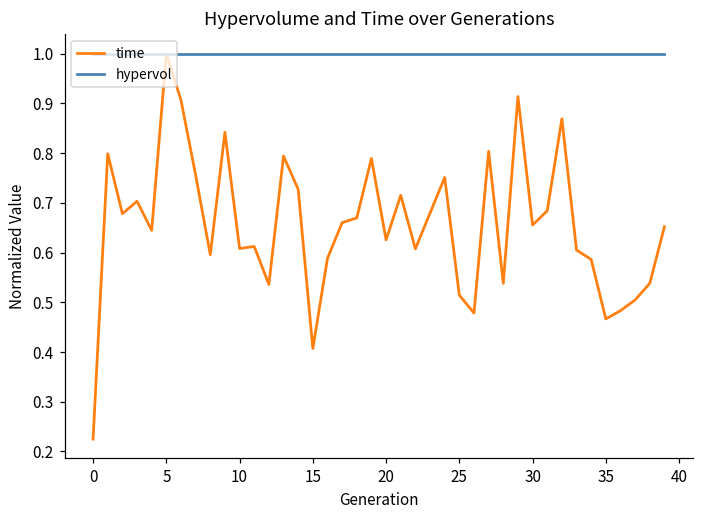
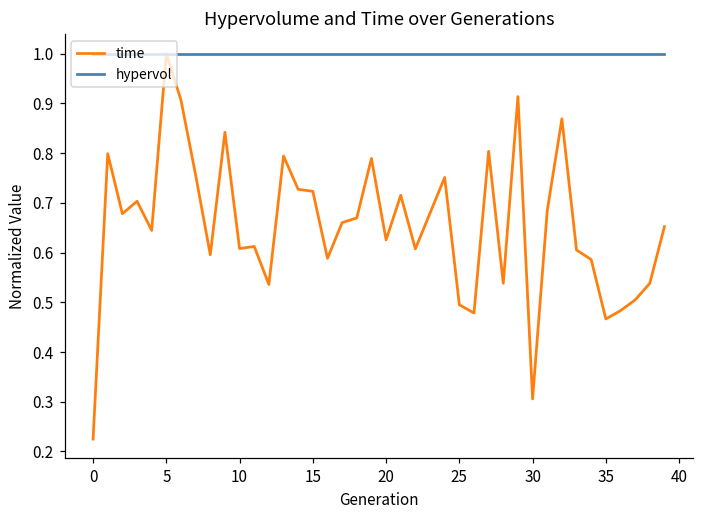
time, 15: 0.41 -> 0.72
time, 25: 0.51 -> 0.50
time, 30: 0.66 -> 0.31
